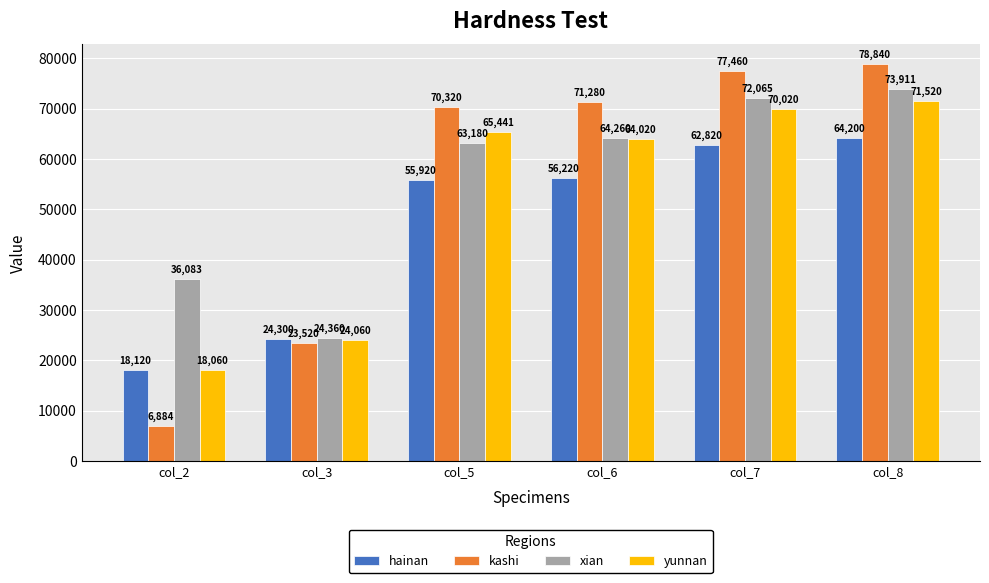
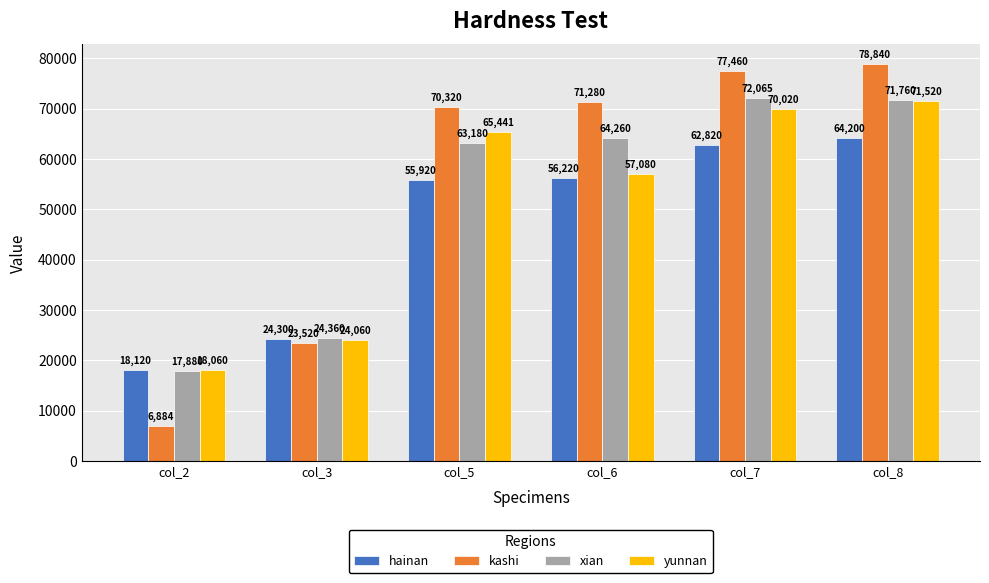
xian, col_2: 36,083 -> 17,880
yunnan, col_6: 64,020 -> 57,080
xian, col_8: 73,911 -> 71,760
